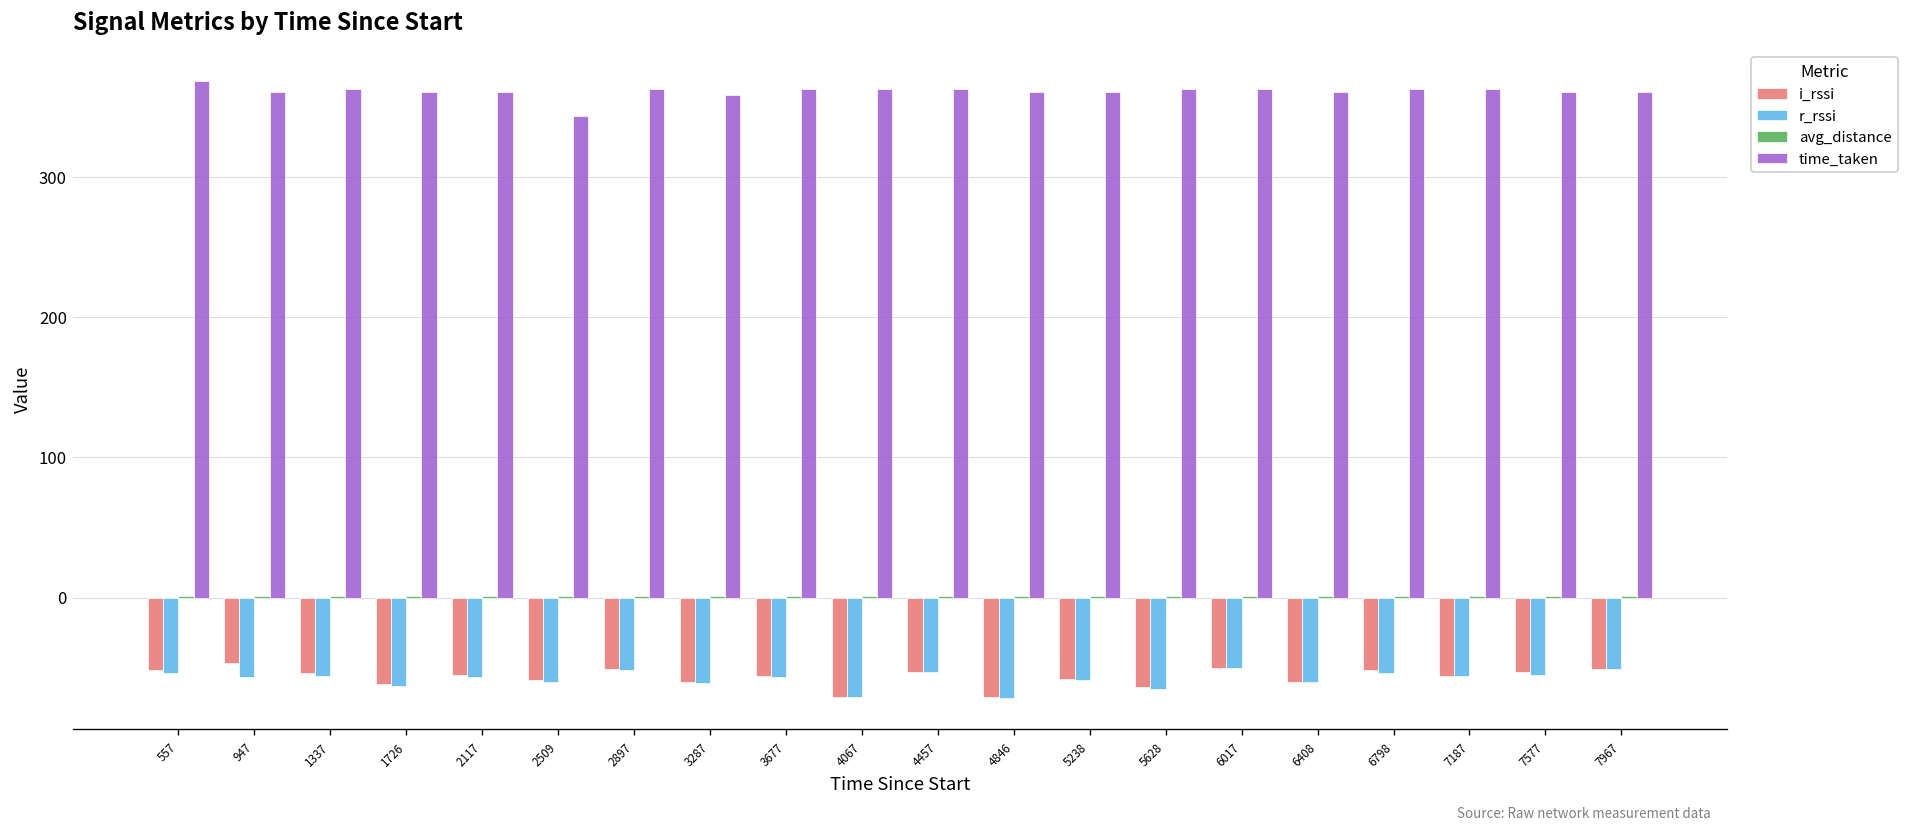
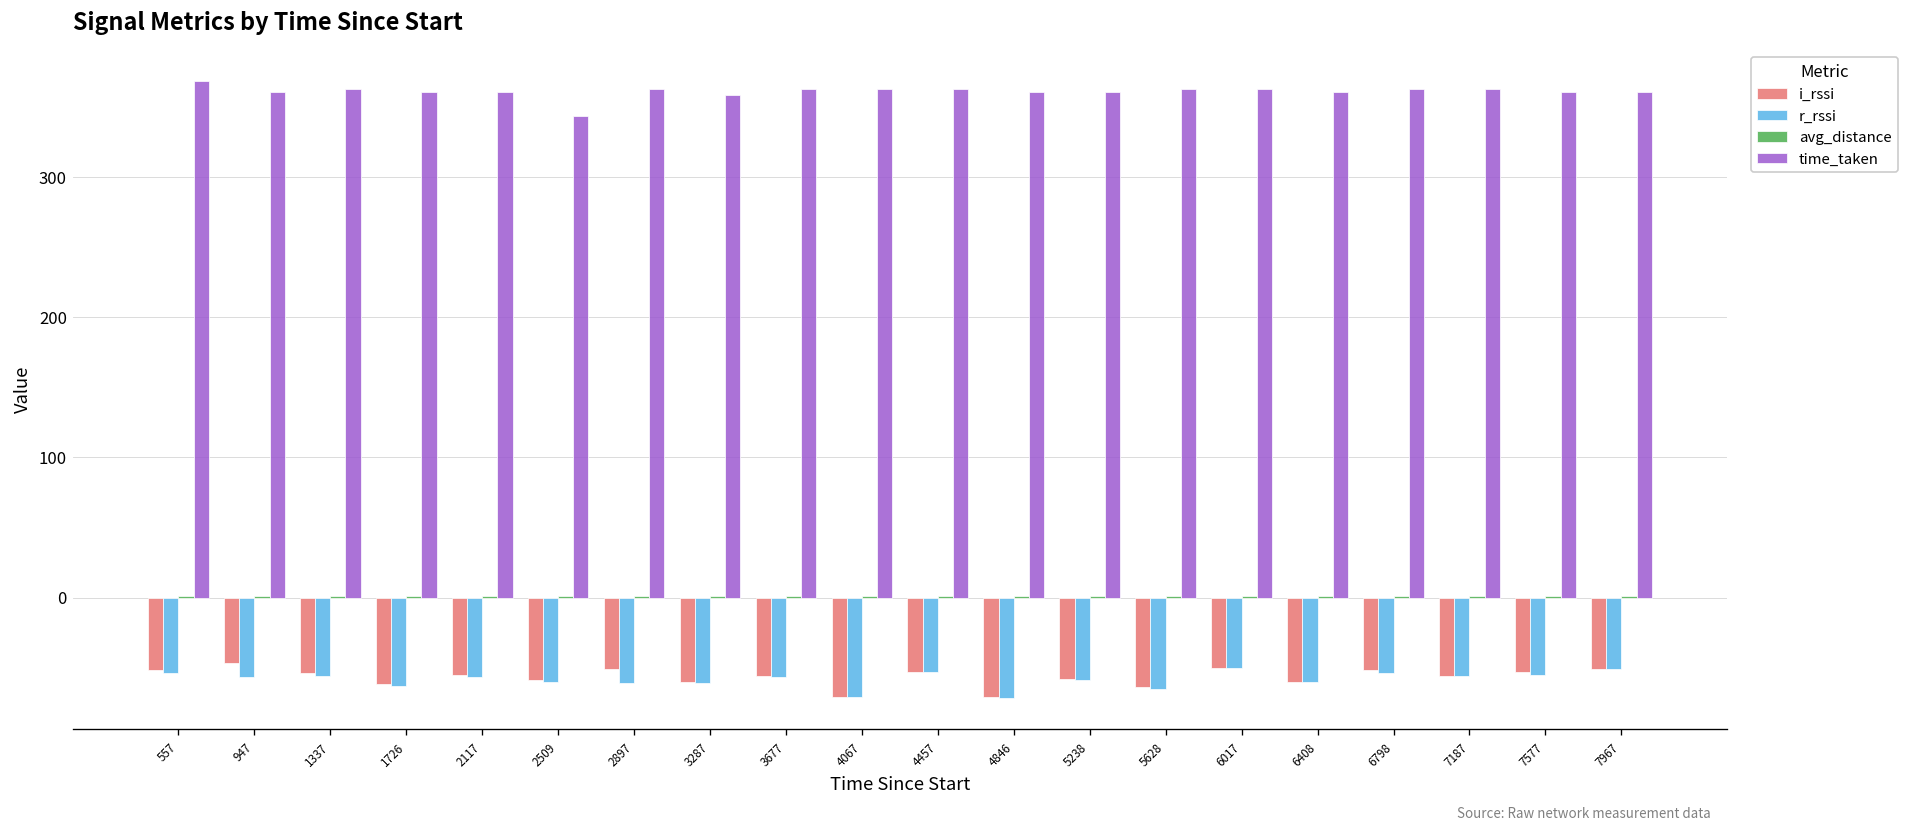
r_rssi, 2897: -52 -> -61
